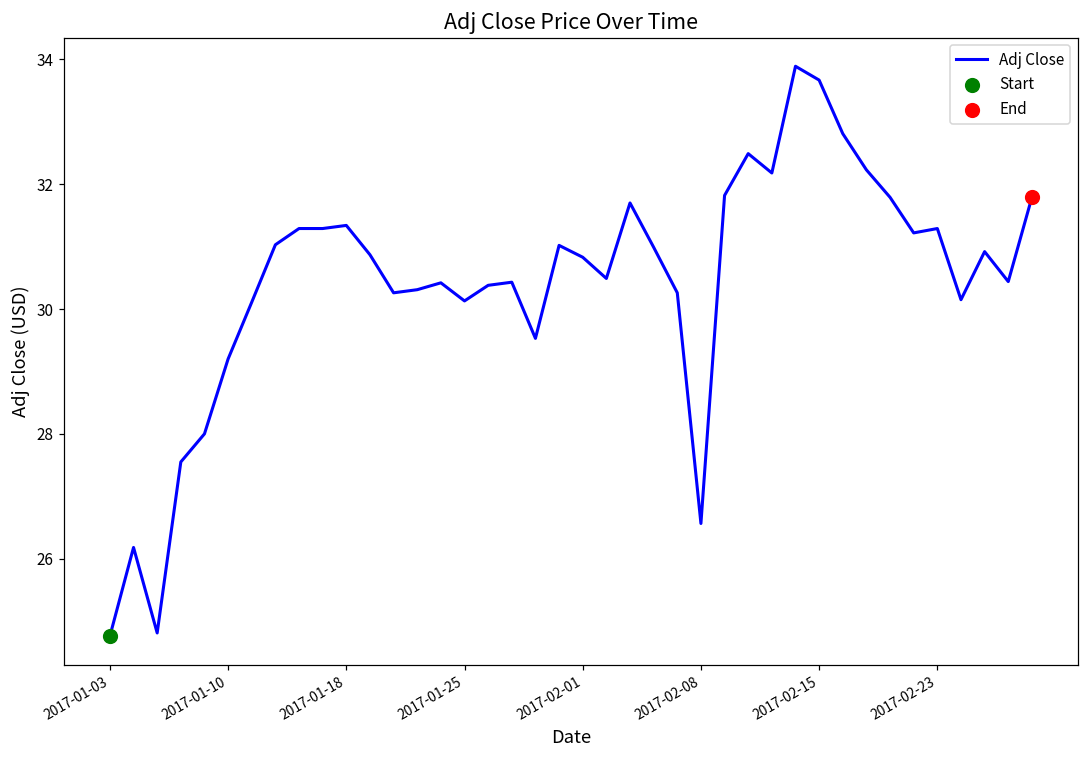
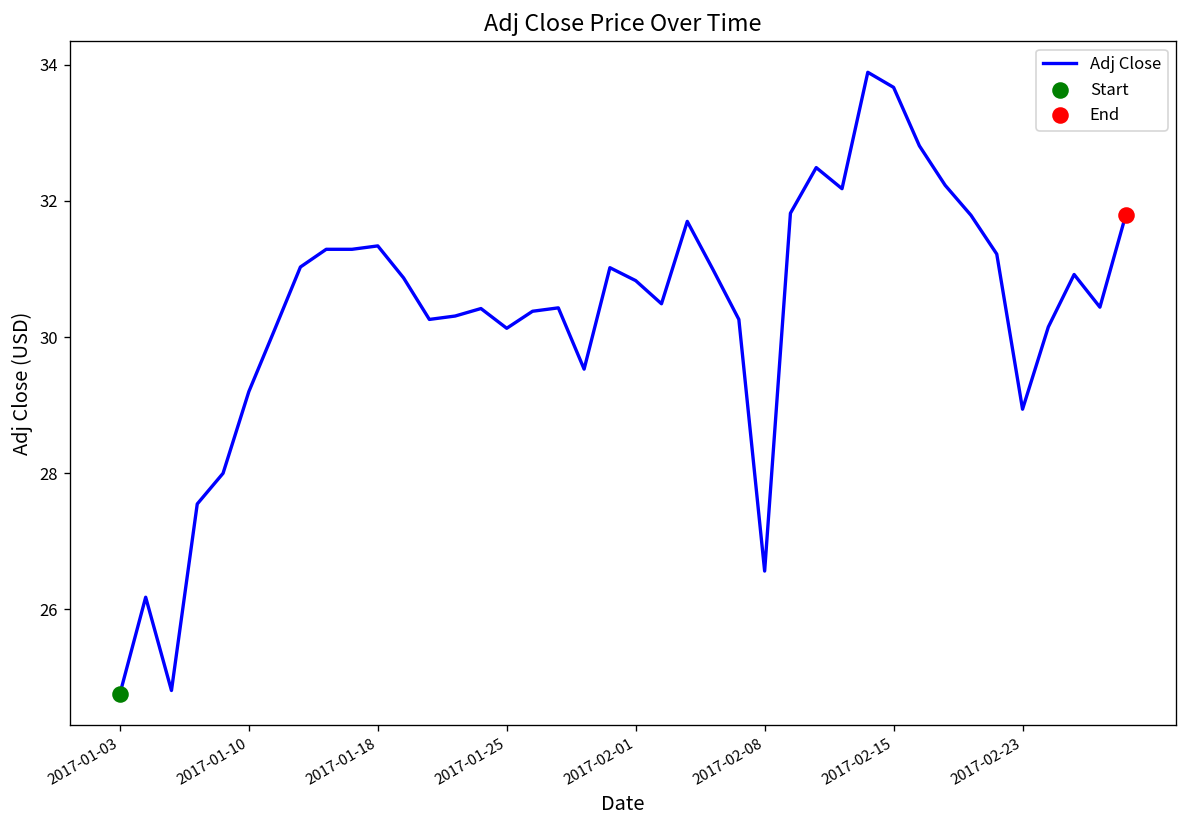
Adj Close, 2017-02-23: 31.3 -> 28.9
